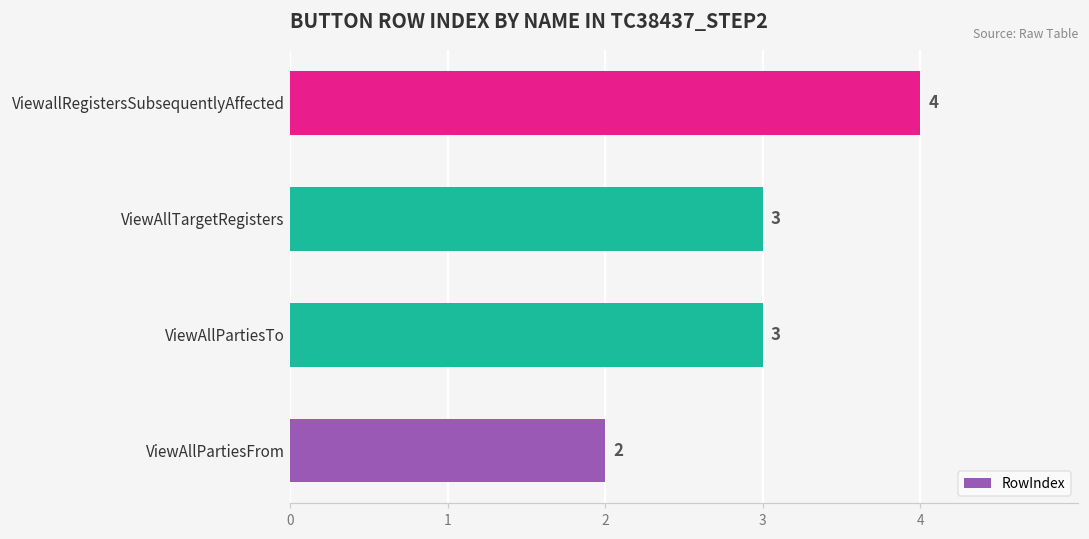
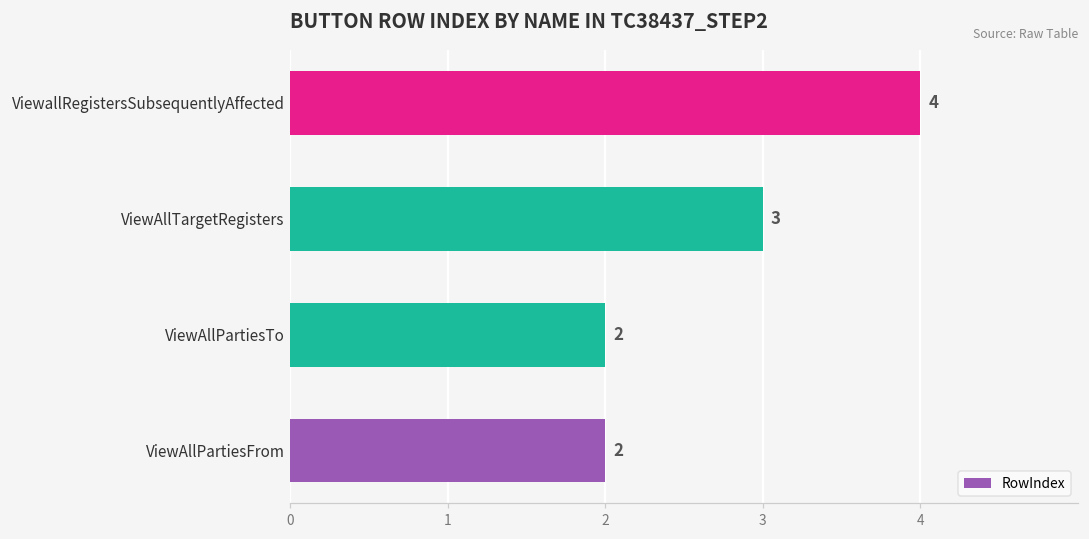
ViewAllPartiesTo: 3 -> 2
